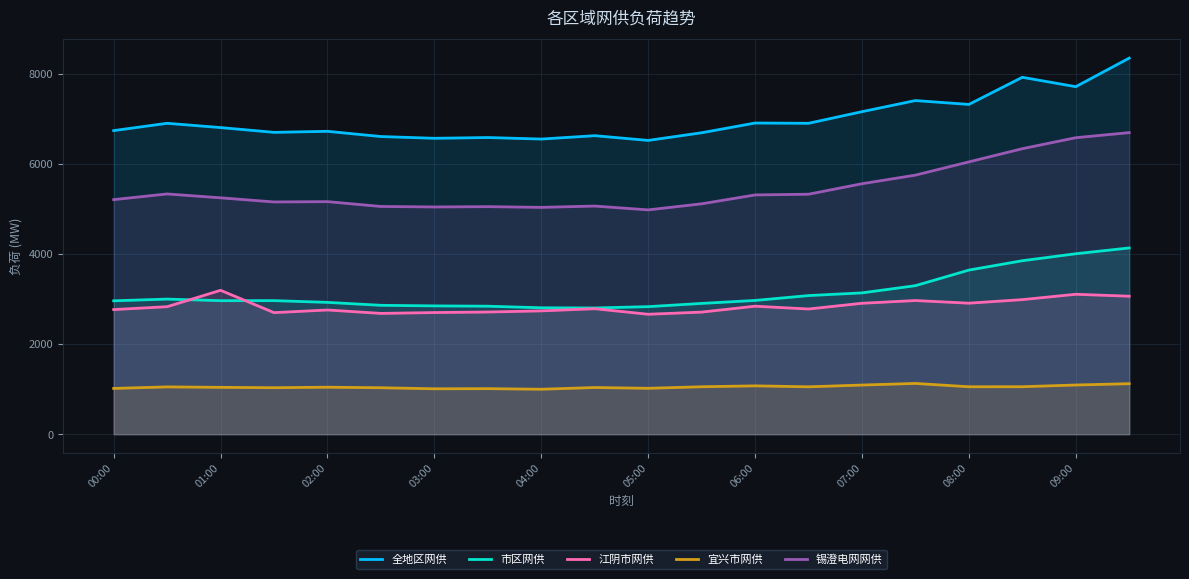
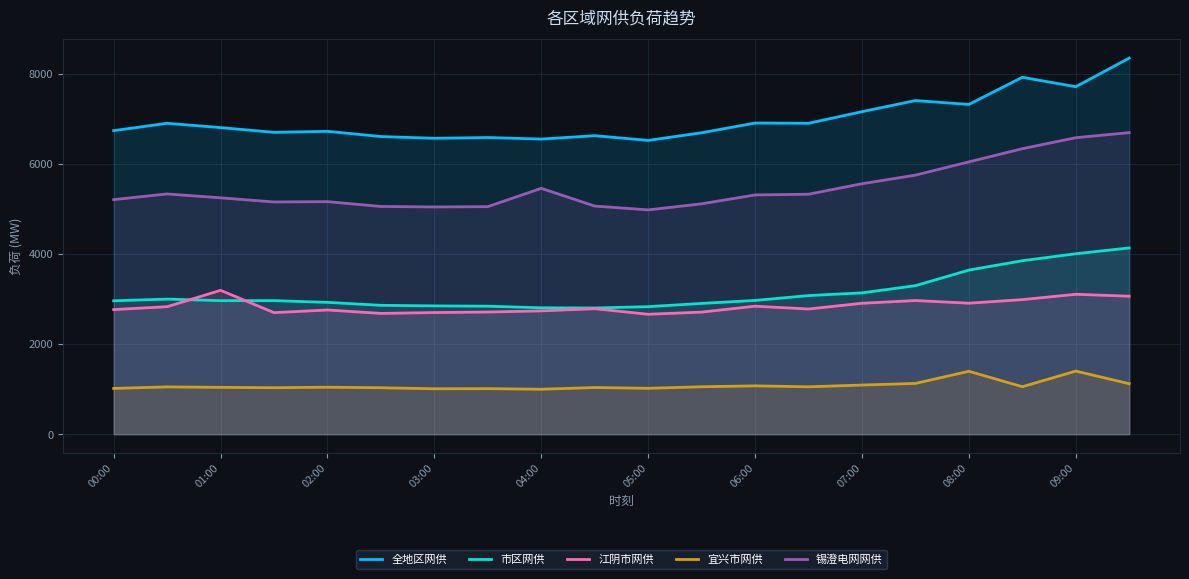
锡澄电网网供, 04:00: 5000 -> 5500
宜兴市网供, 08:00: 1100 -> 1400
宜兴市网供, 09:00: 1100 -> 1400
